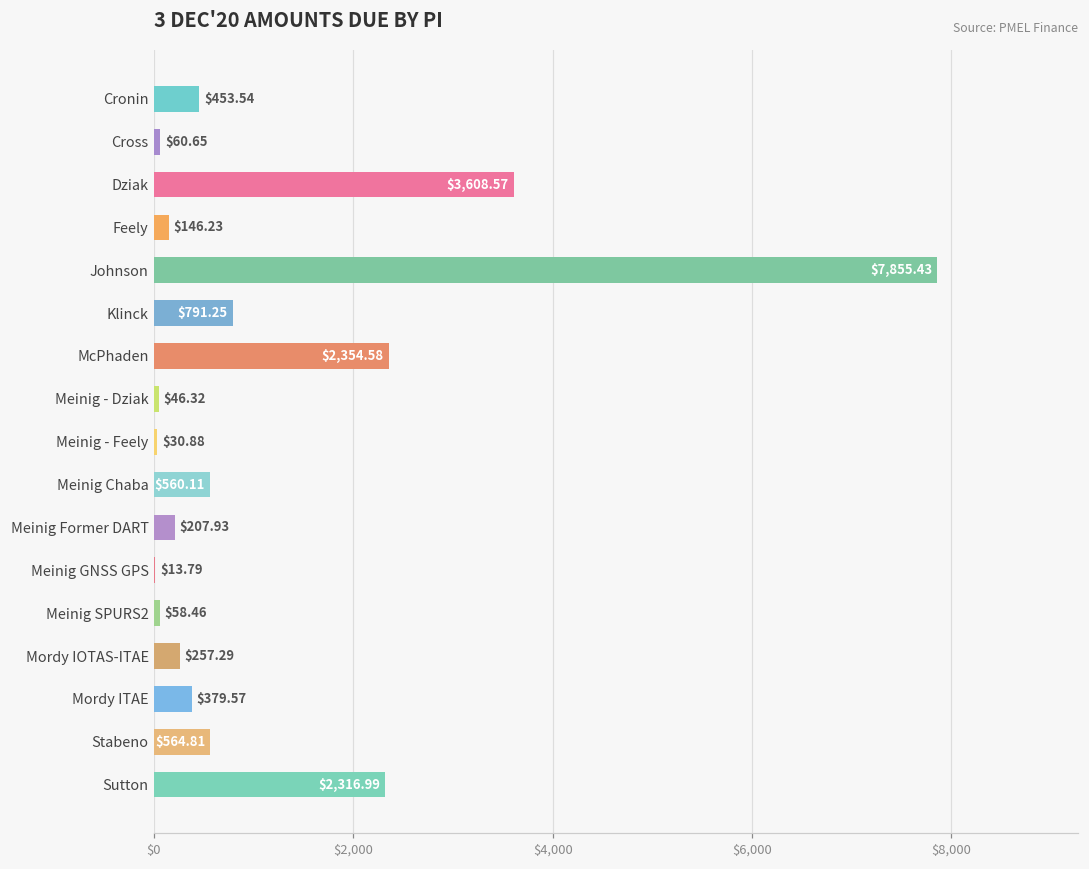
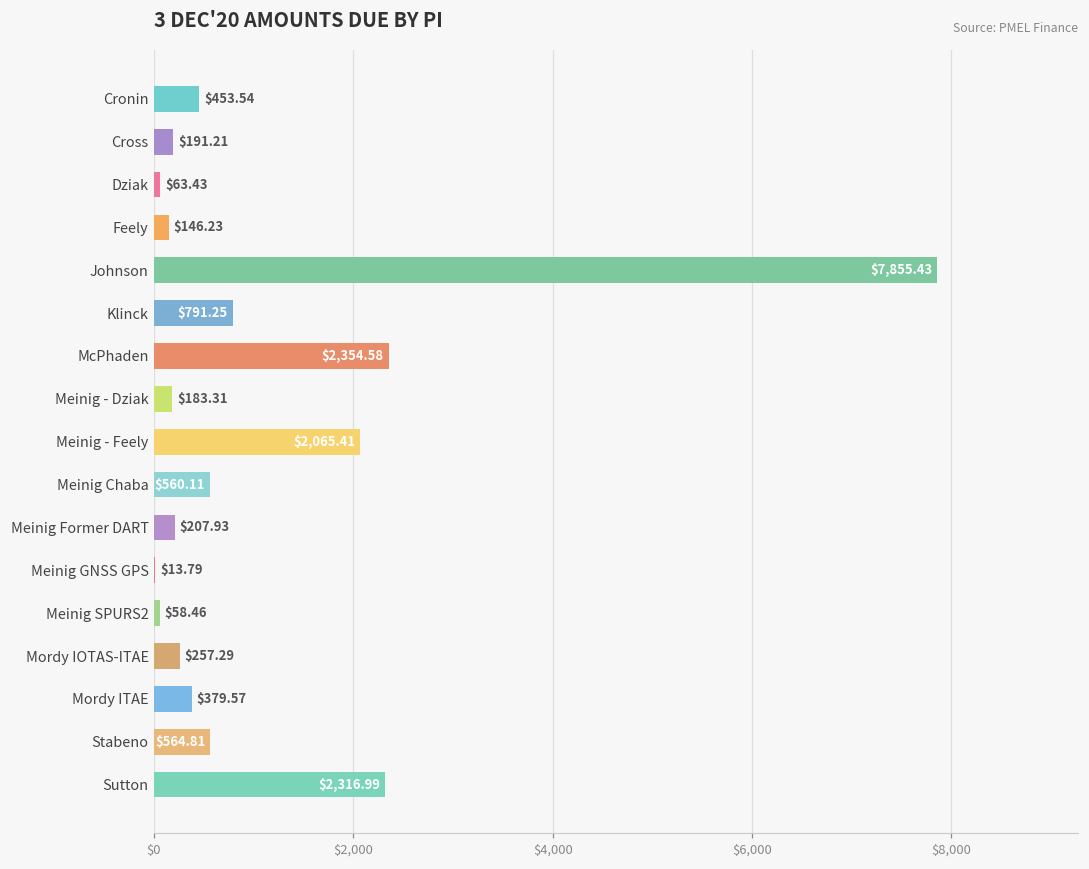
Cross: $60.65 -> $191.21
Dziak: $3,608.57 -> $63.43
Meinig - Dziak: $46.32 -> $183.31
Meinig - Feely: $30.88 -> $2,065.41
